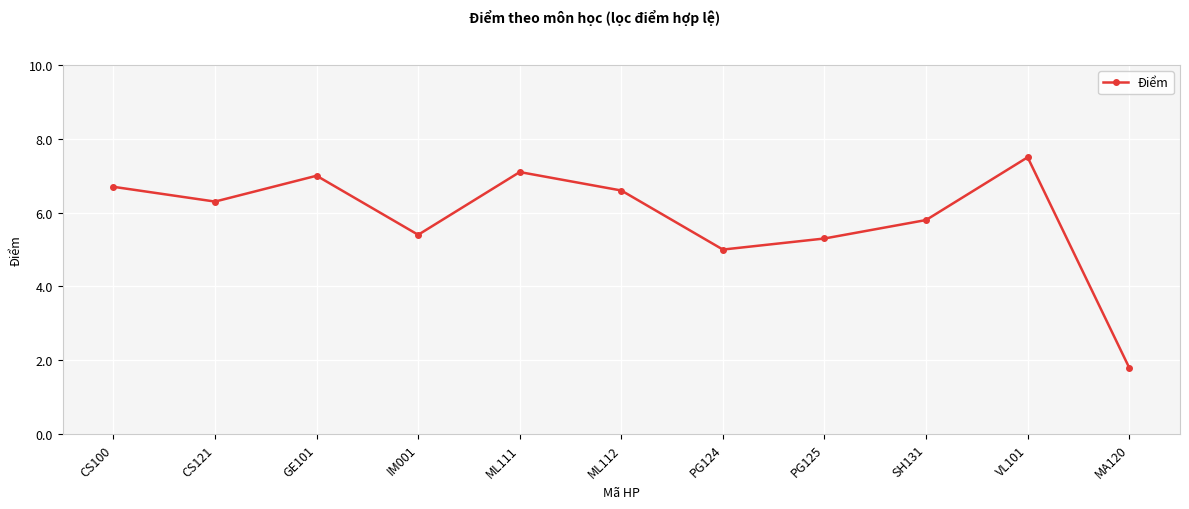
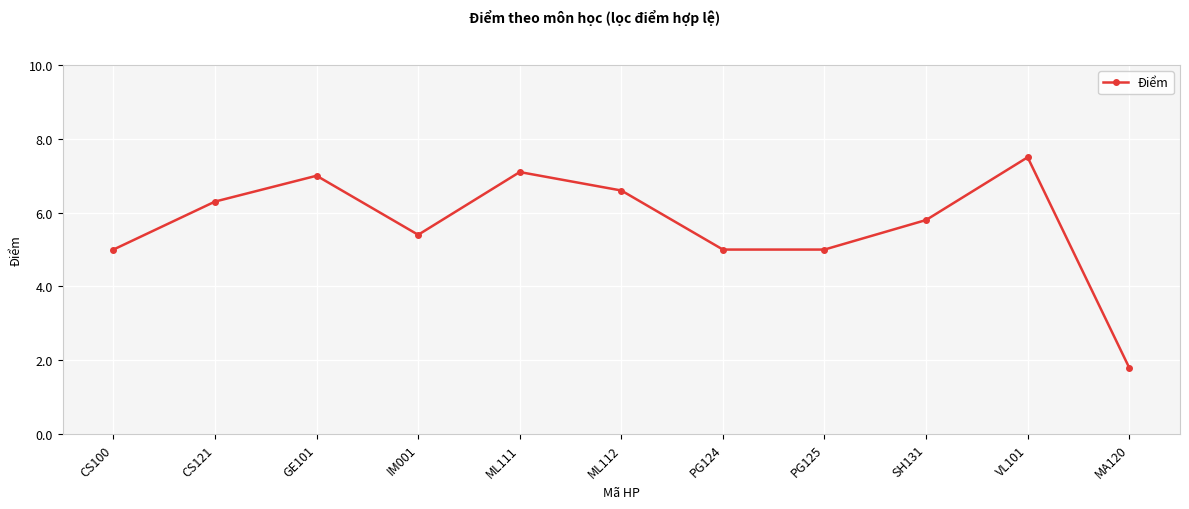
CS100: 6.7 -> 5.0
PG125: 5.3 -> 5.0
